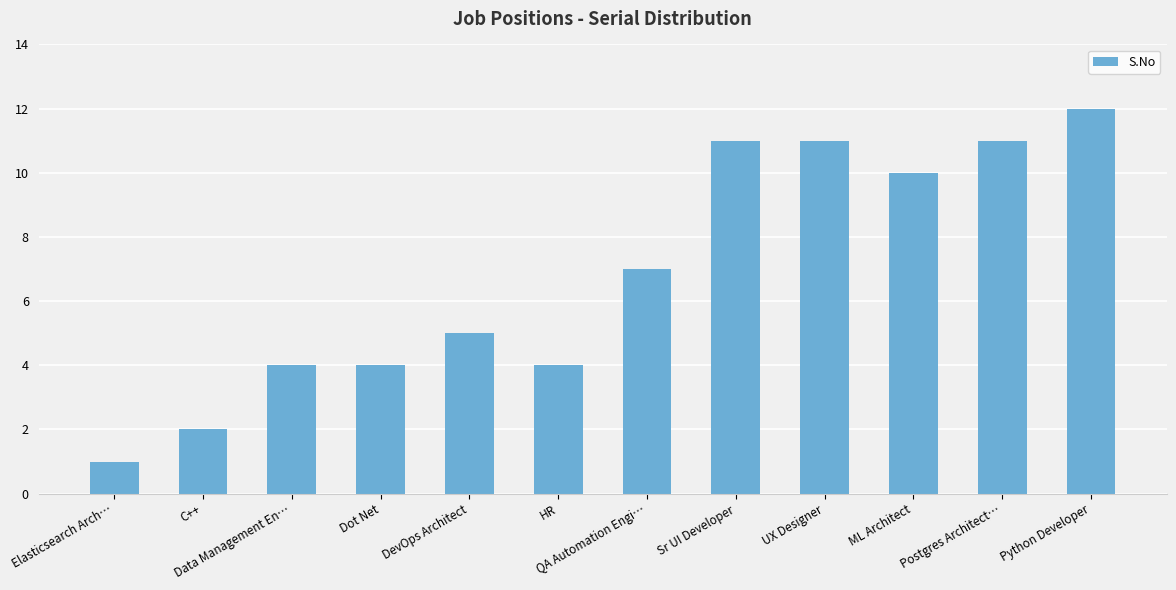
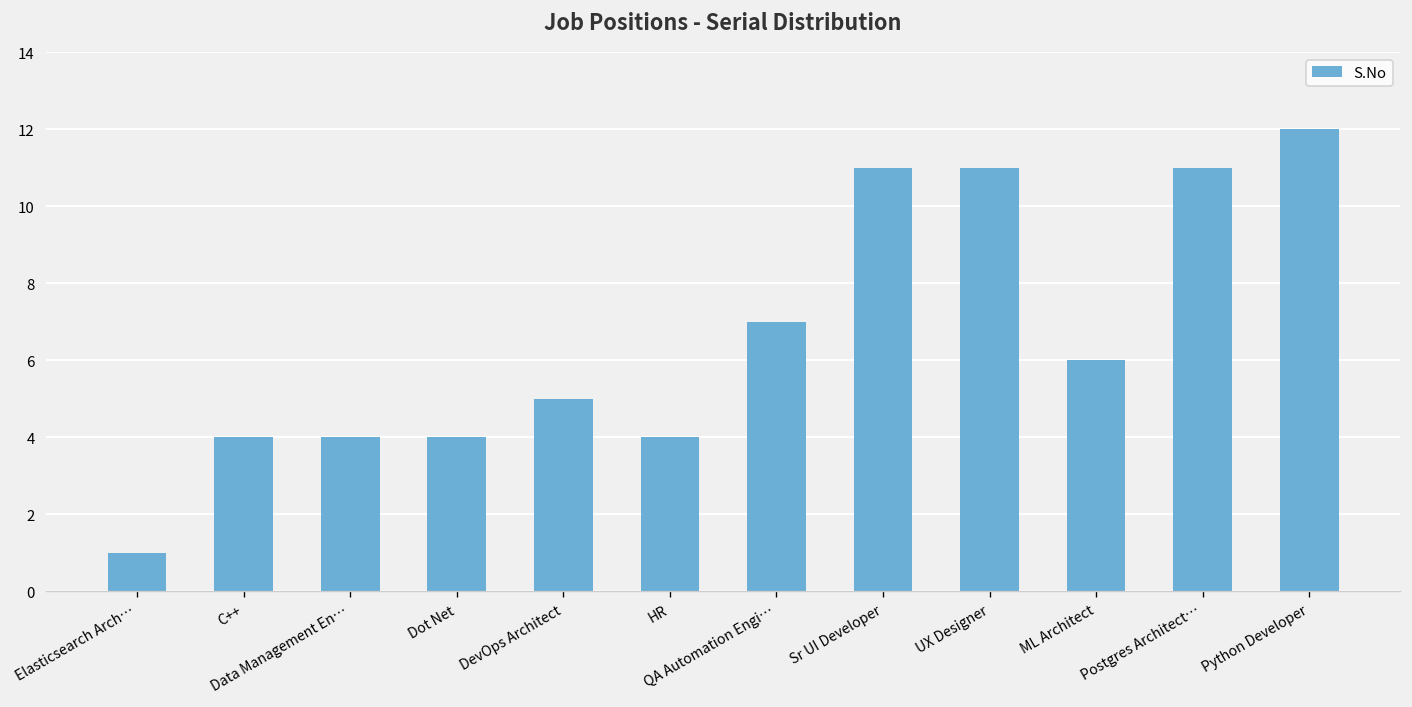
C++: 2 -> 4
ML Architect: 10 -> 6
